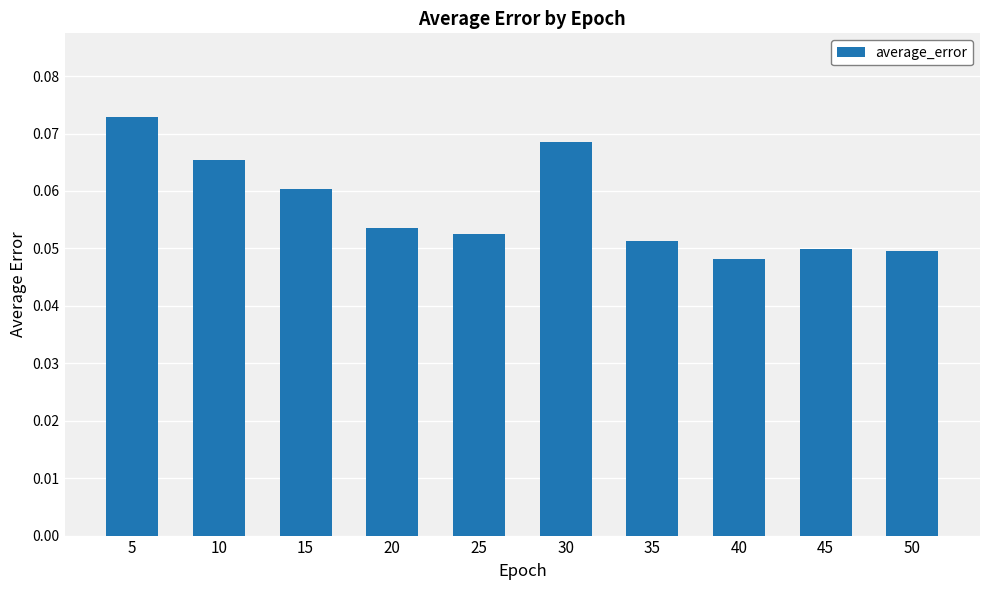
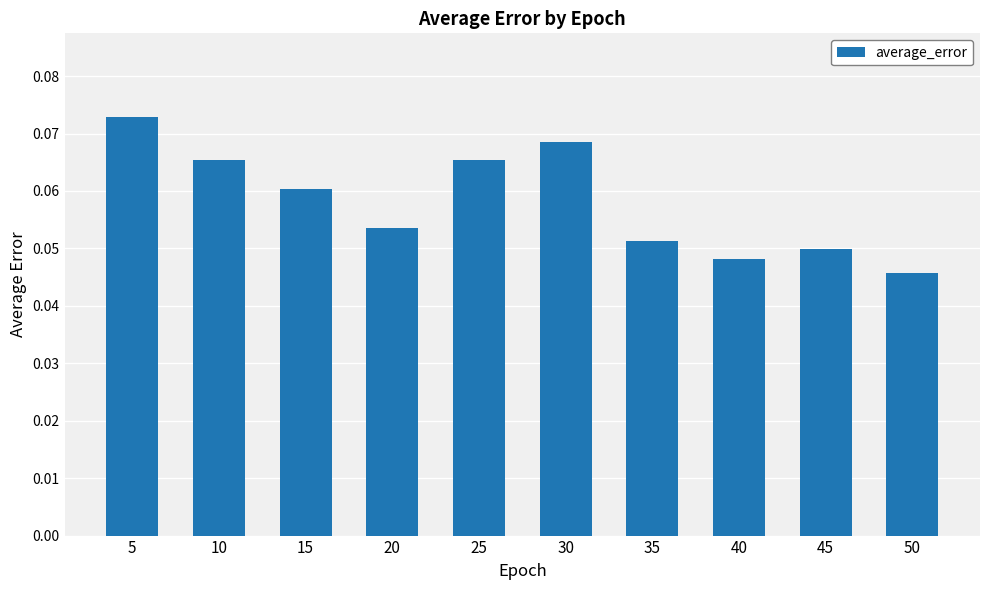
25: 0.053 -> 0.065
50: 0.050 -> 0.046
